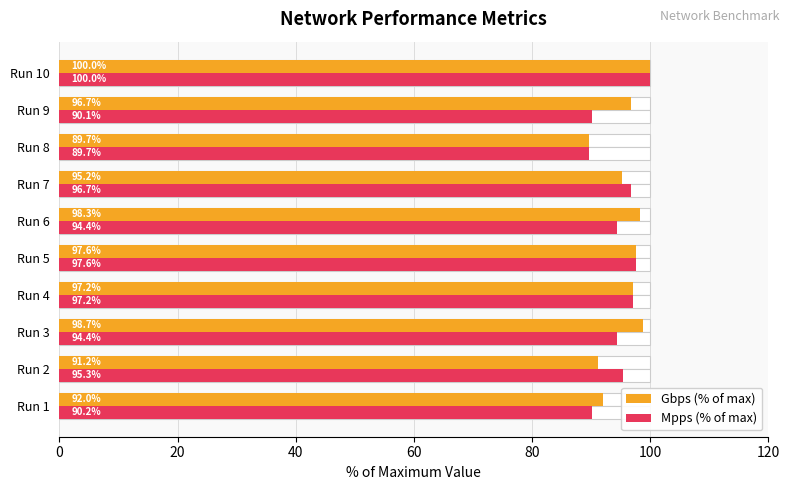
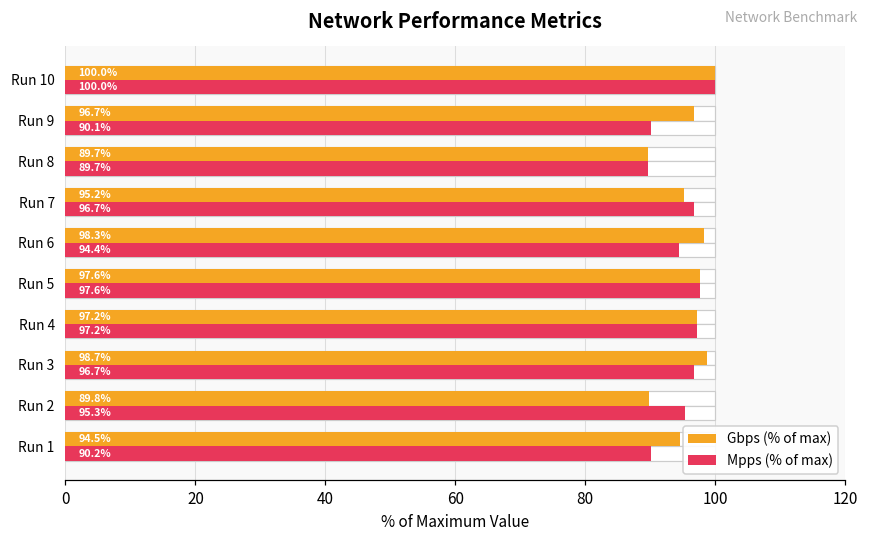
Mpps (% of max), Run 3: 94.4% -> 96.7%
Gbps (% of max), Run 2: 91.2% -> 89.8%
Gbps (% of max), Run 1: 92.0% -> 94.5%
